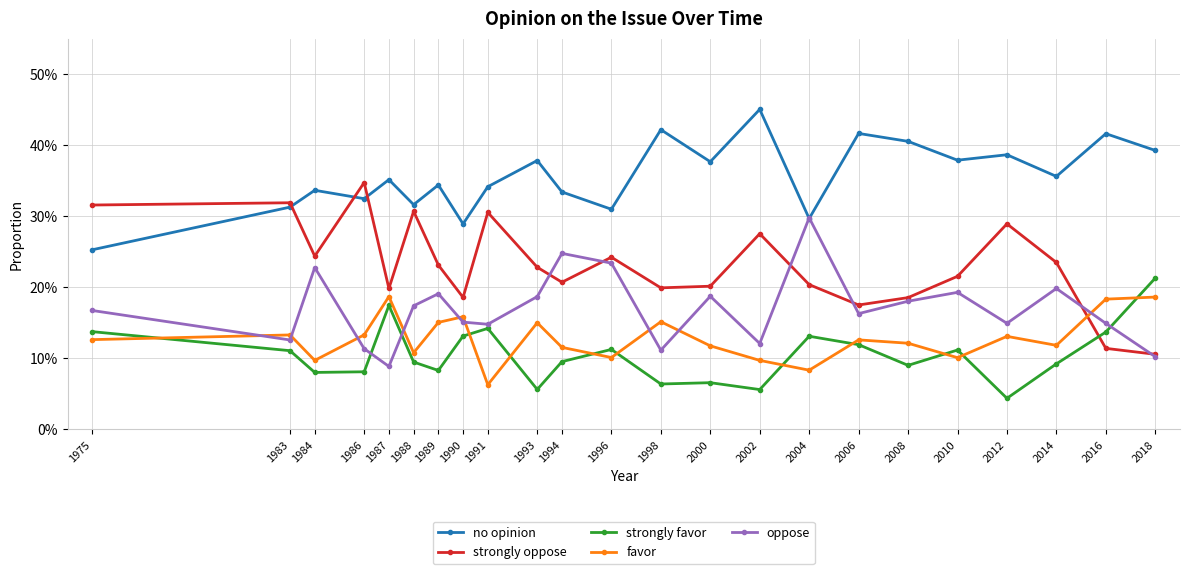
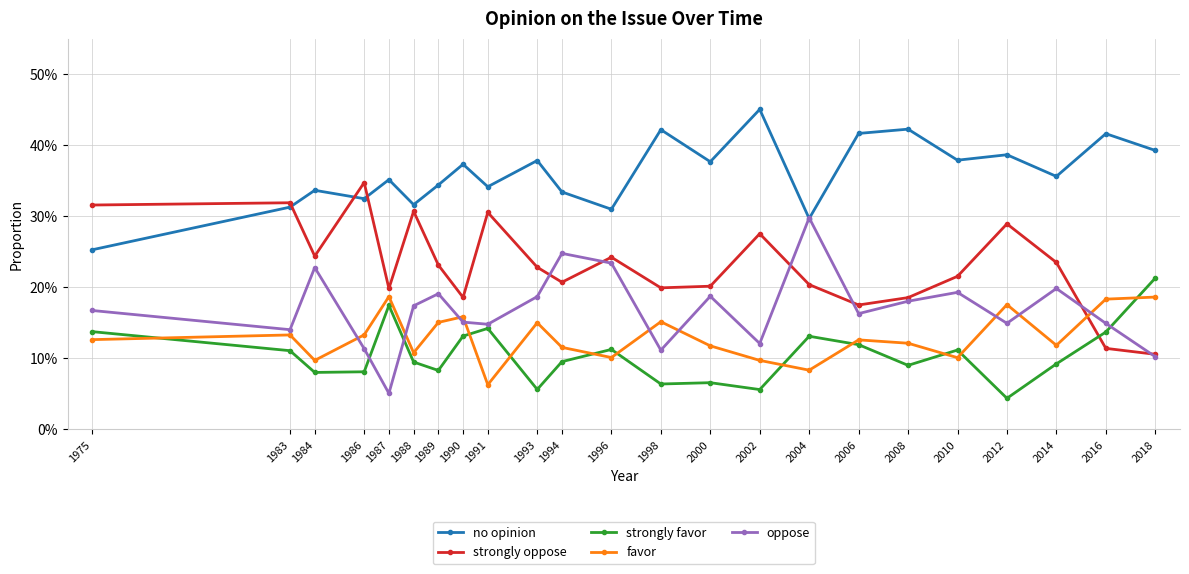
oppose, 1983: 13% -> 14%
oppose, 1987: 9% -> 5%
no opinion, 1990: 29% -> 37%
no opinion, 2008: 41% -> 42%
favor, 2012: 13% -> 18%
